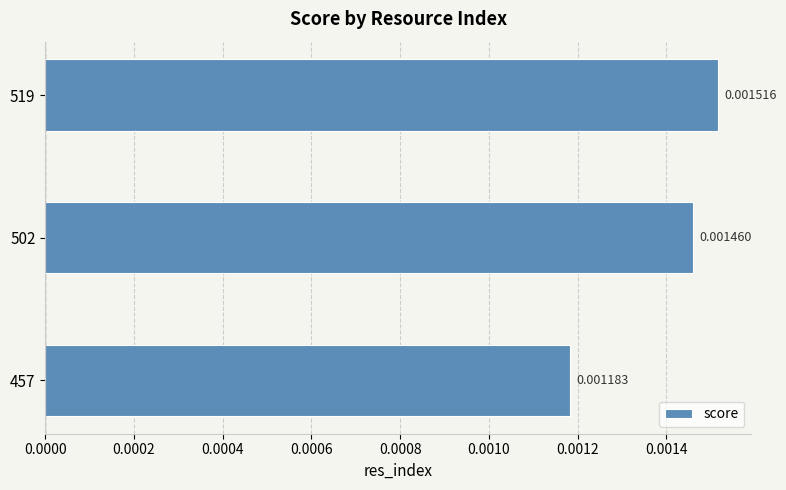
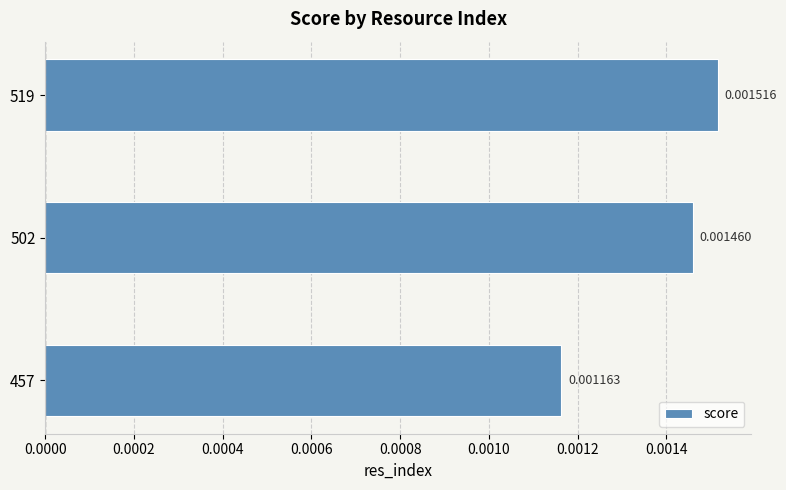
457: 0.001183 -> 0.001163
